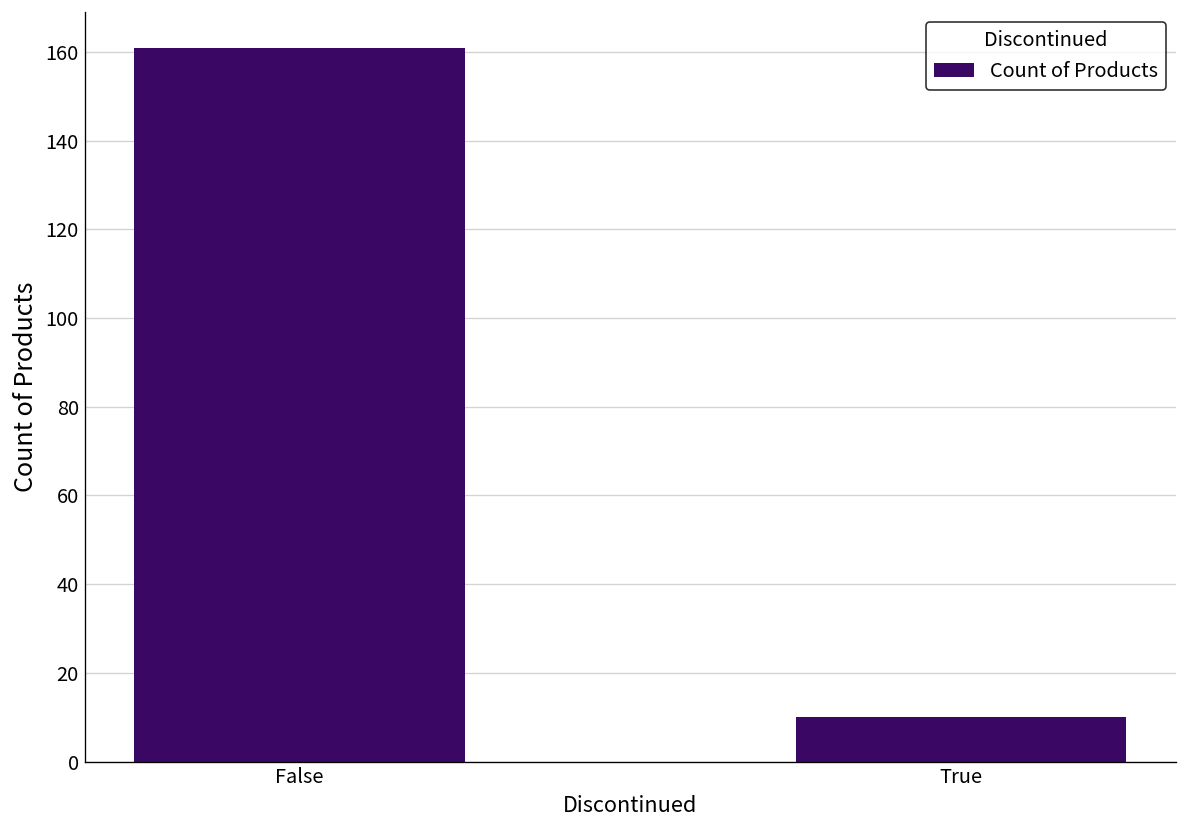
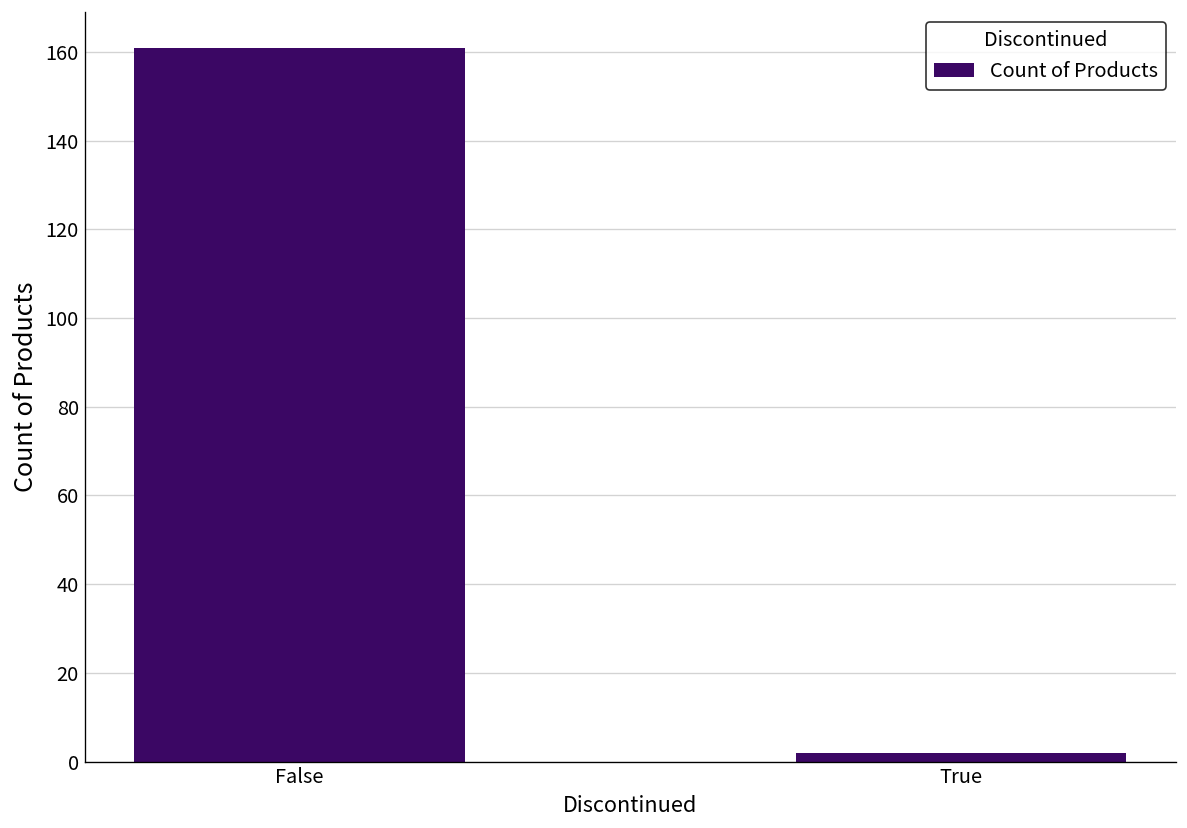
True: 10 -> 2
